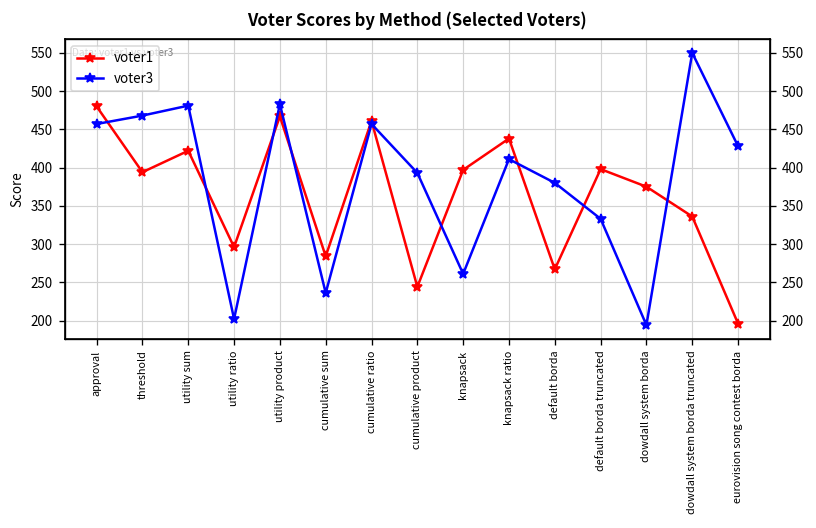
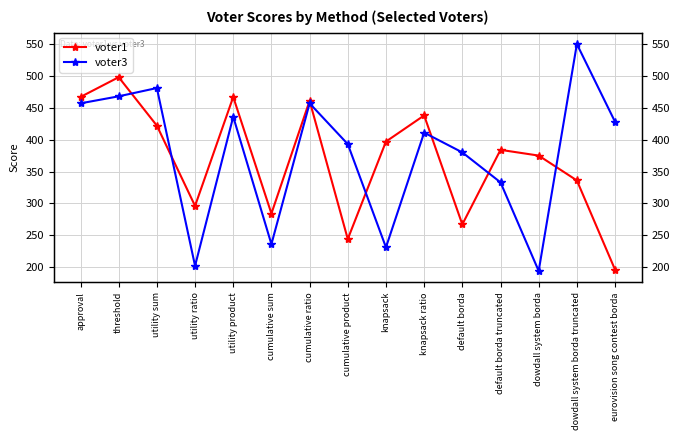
voter1, approval: 480 -> 470
voter1, threshold: 390 -> 500
voter3, utility product: 480 -> 440
voter3, knapsack: 260 -> 230
voter1, default borda truncated: 400 -> 380
